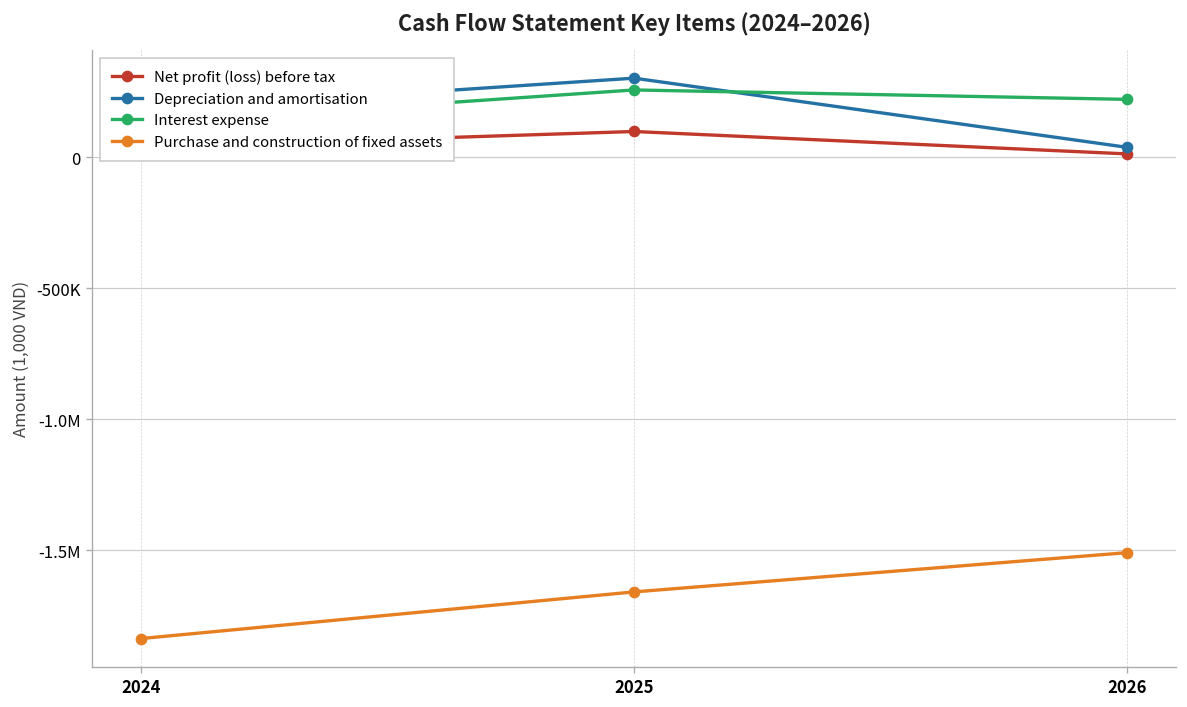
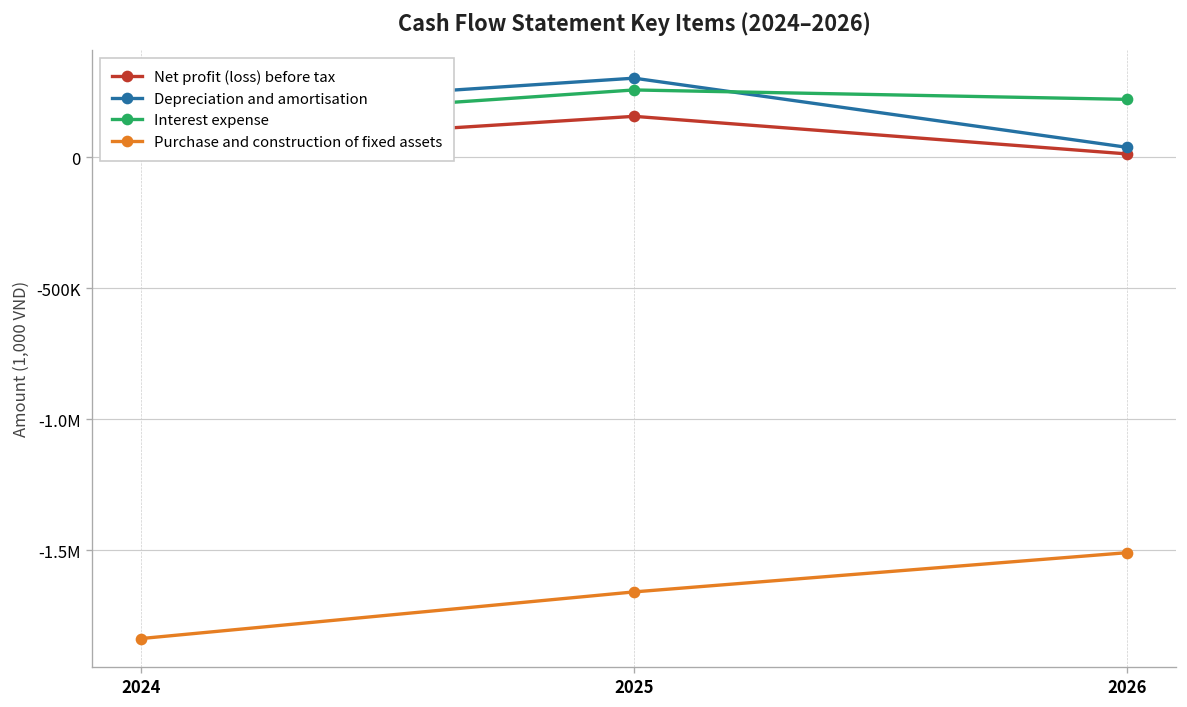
Net profit (loss) before tax, 2025: 100000 -> 160000
